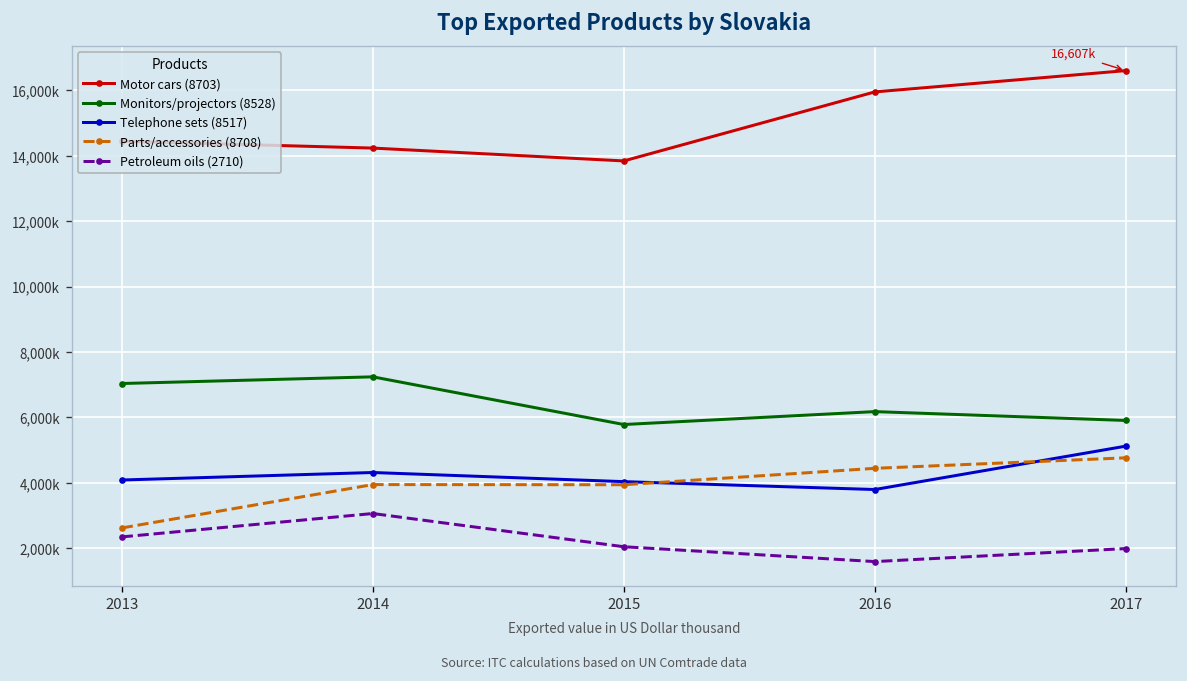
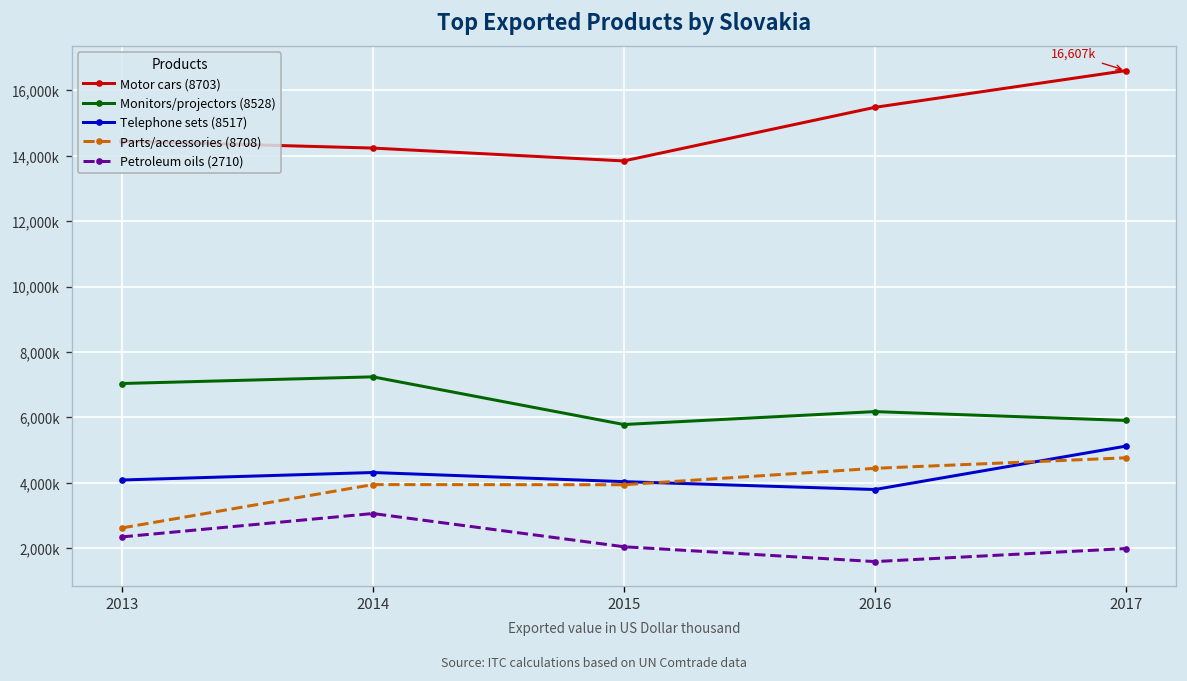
Motor cars (8703), 2016: 16,000,000 -> 15,500,000
